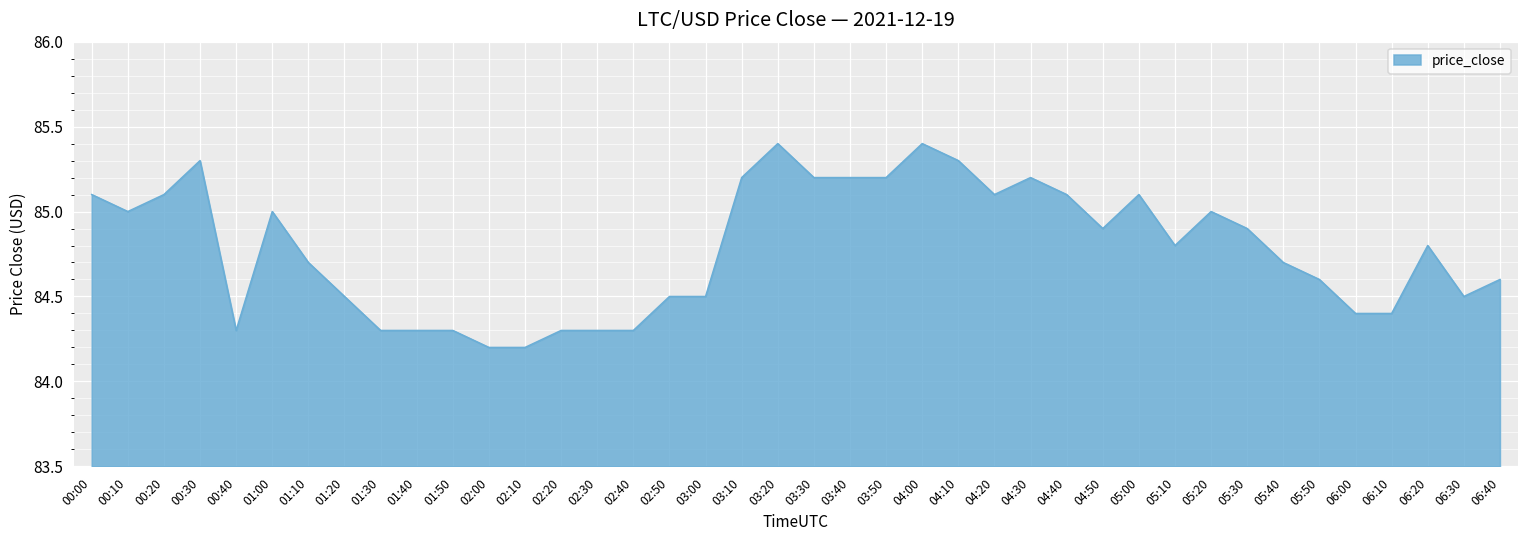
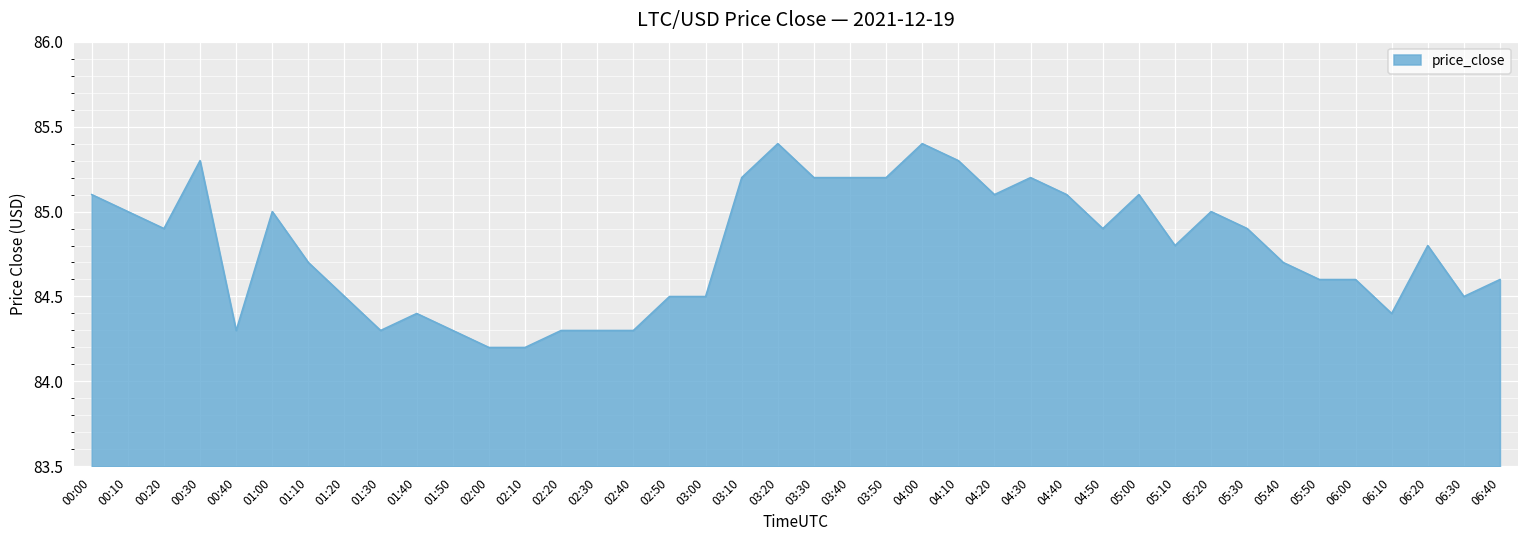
00:20: 85.1 -> 84.9
01:40: 84.3 -> 84.4
06:00: 84.4 -> 84.6
